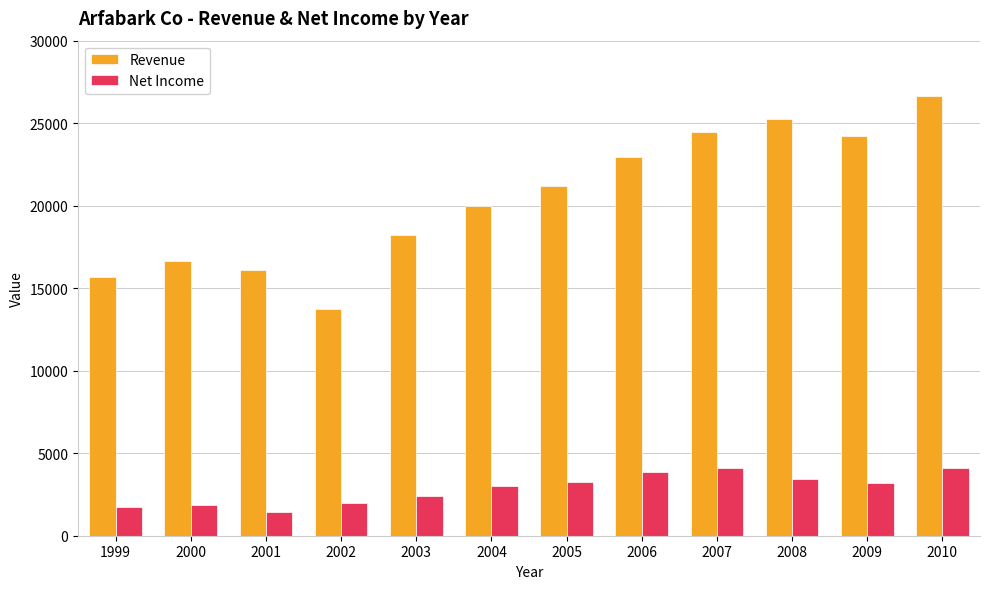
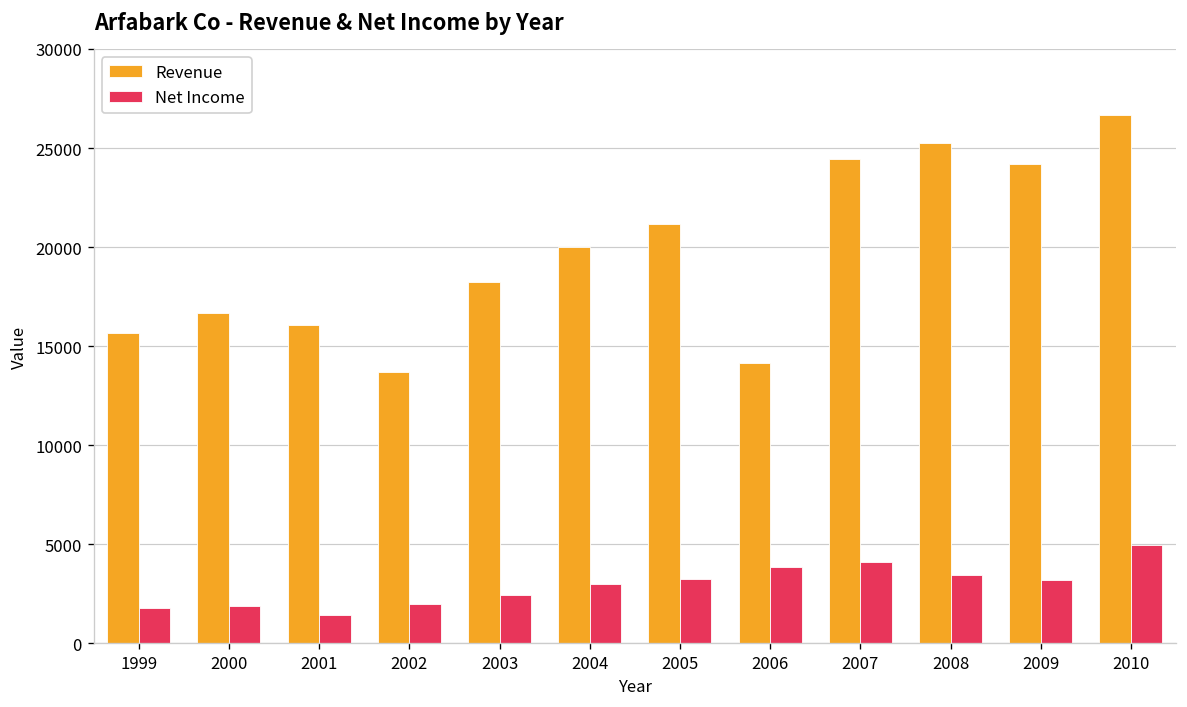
Revenue, 2006: 22900 -> 14200
Net Income, 2010: 4100 -> 4900
